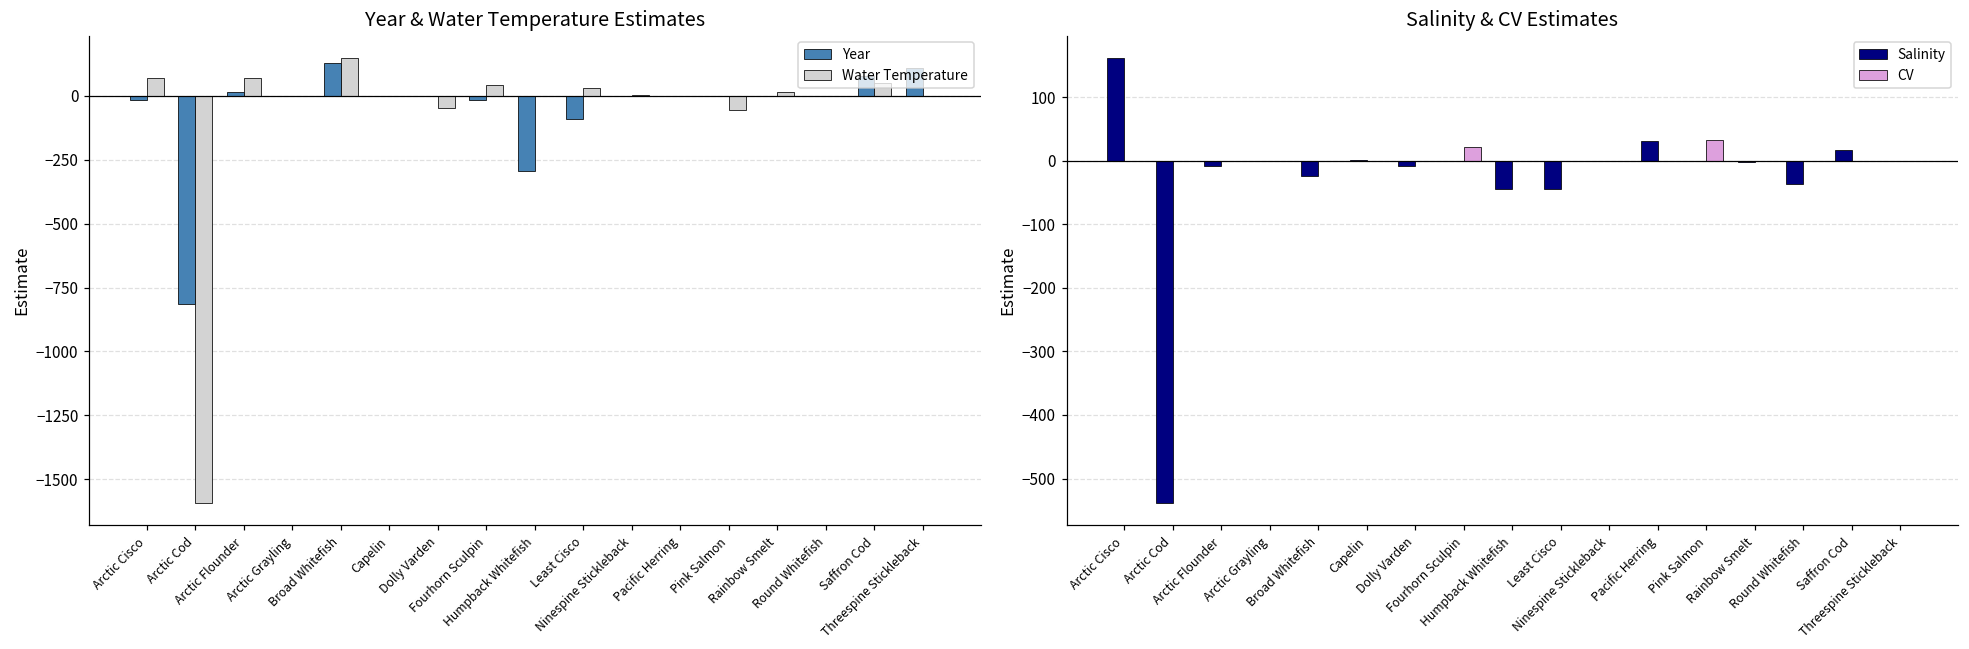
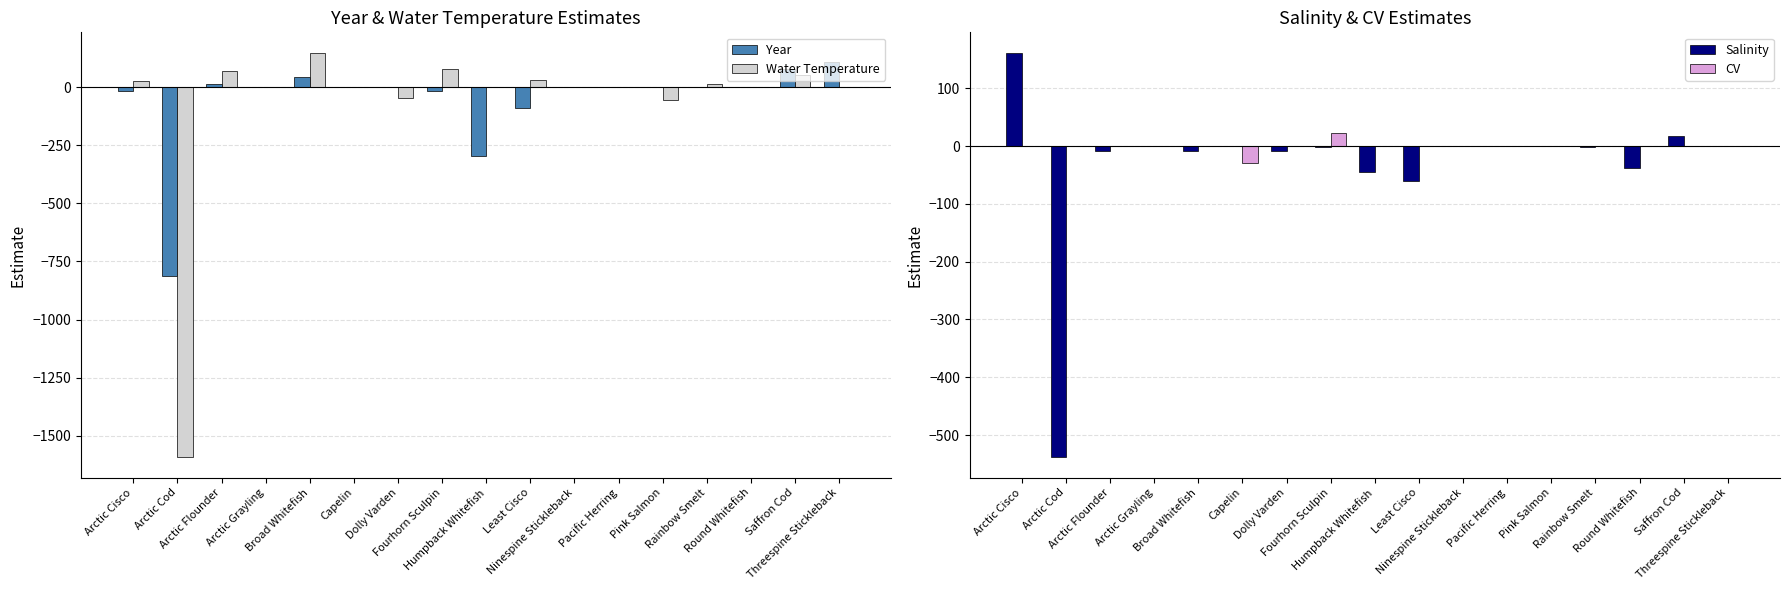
Year & Water Temperature Estimates, Water Temperature, Arctic Cisco: 70 -> 20
Year & Water Temperature Estimates, Year, Broad Whitefish: 130 -> 40
Year & Water Temperature Estimates, Water Temperature, Fourhorn Sculpin: 40 -> 80
Salinity & CV Estimates, Salinity, Broad Whitefish: -20 -> -10
Salinity & CV Estimates, CV, Capelin: 0 -> -30
Salinity & CV Estimates, Salinity, Least Cisco: -50 -> -60
Salinity & CV Estimates, Salinity, Pacific Herring: 30 -> 0
Salinity & CV Estimates, CV, Pink Salmon: 30 -> 0
